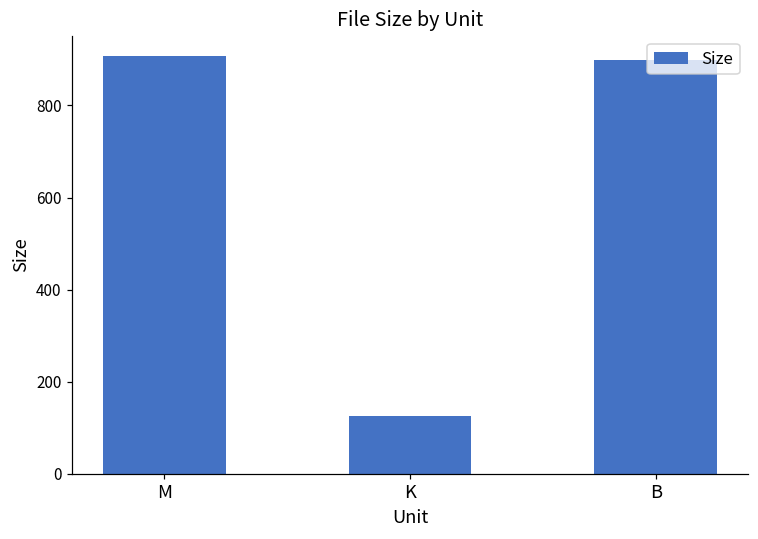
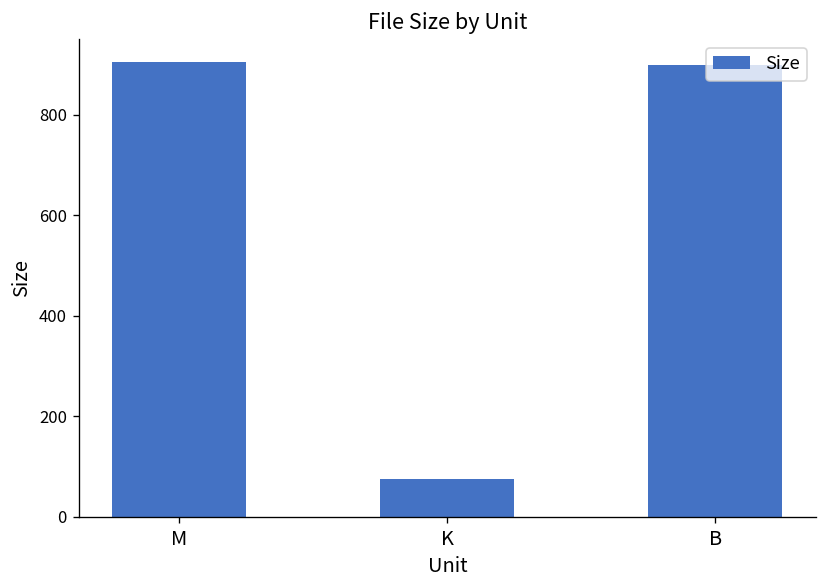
K: 130 -> 70
